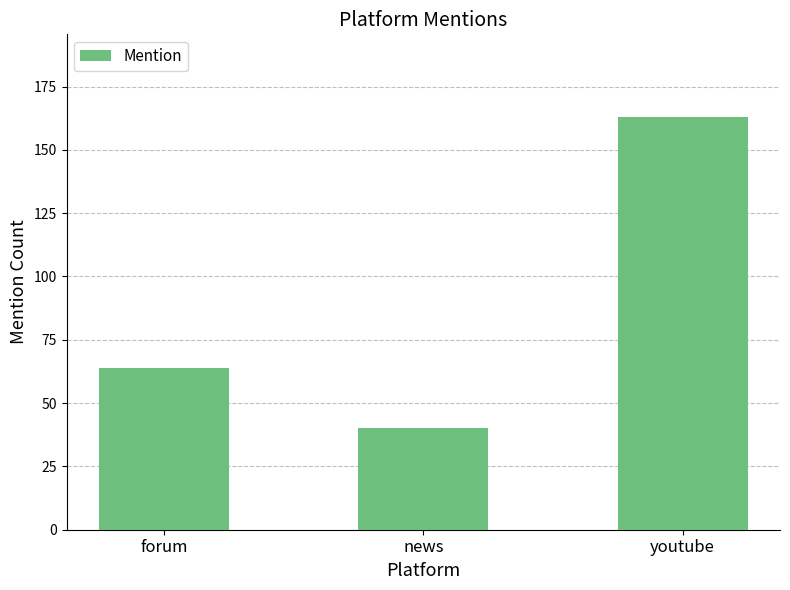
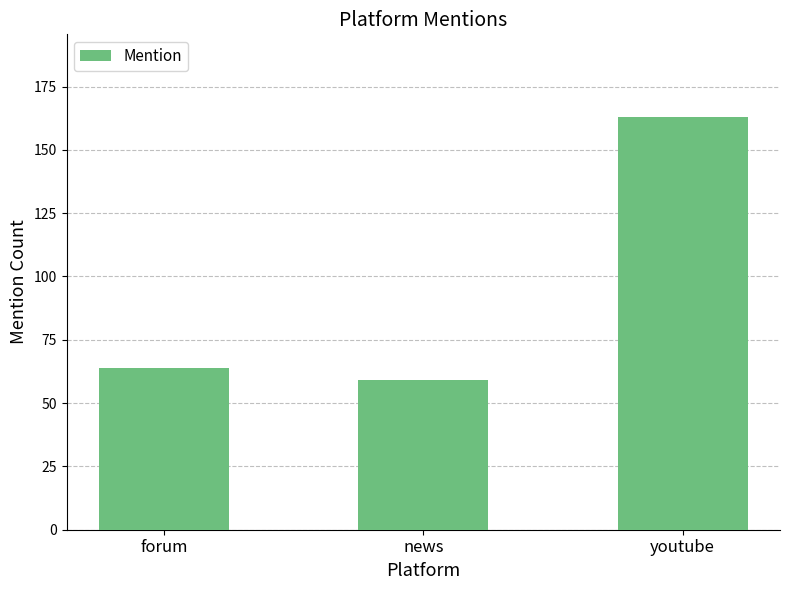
news: 40 -> 59
